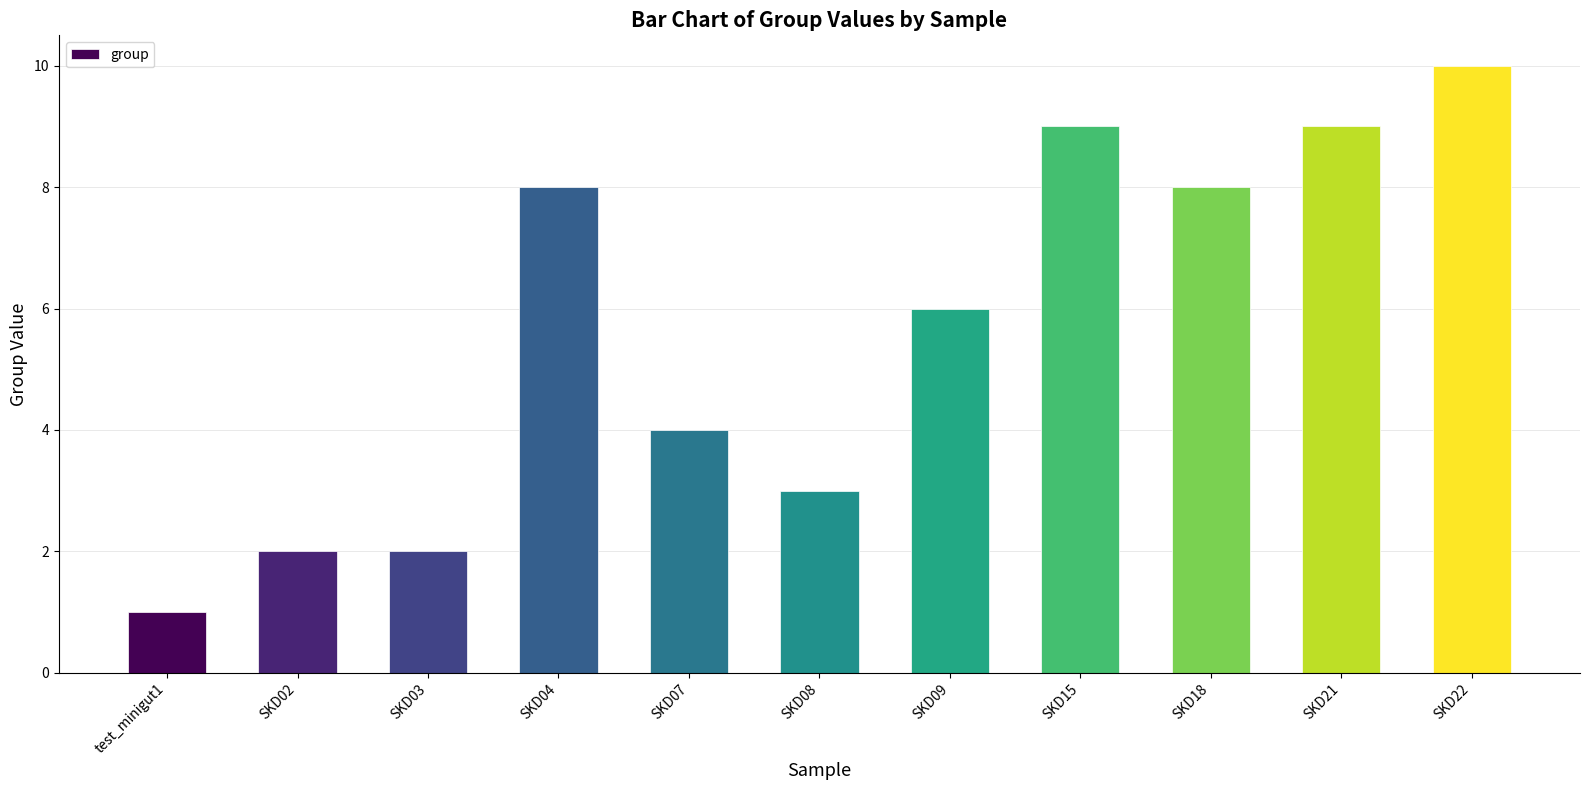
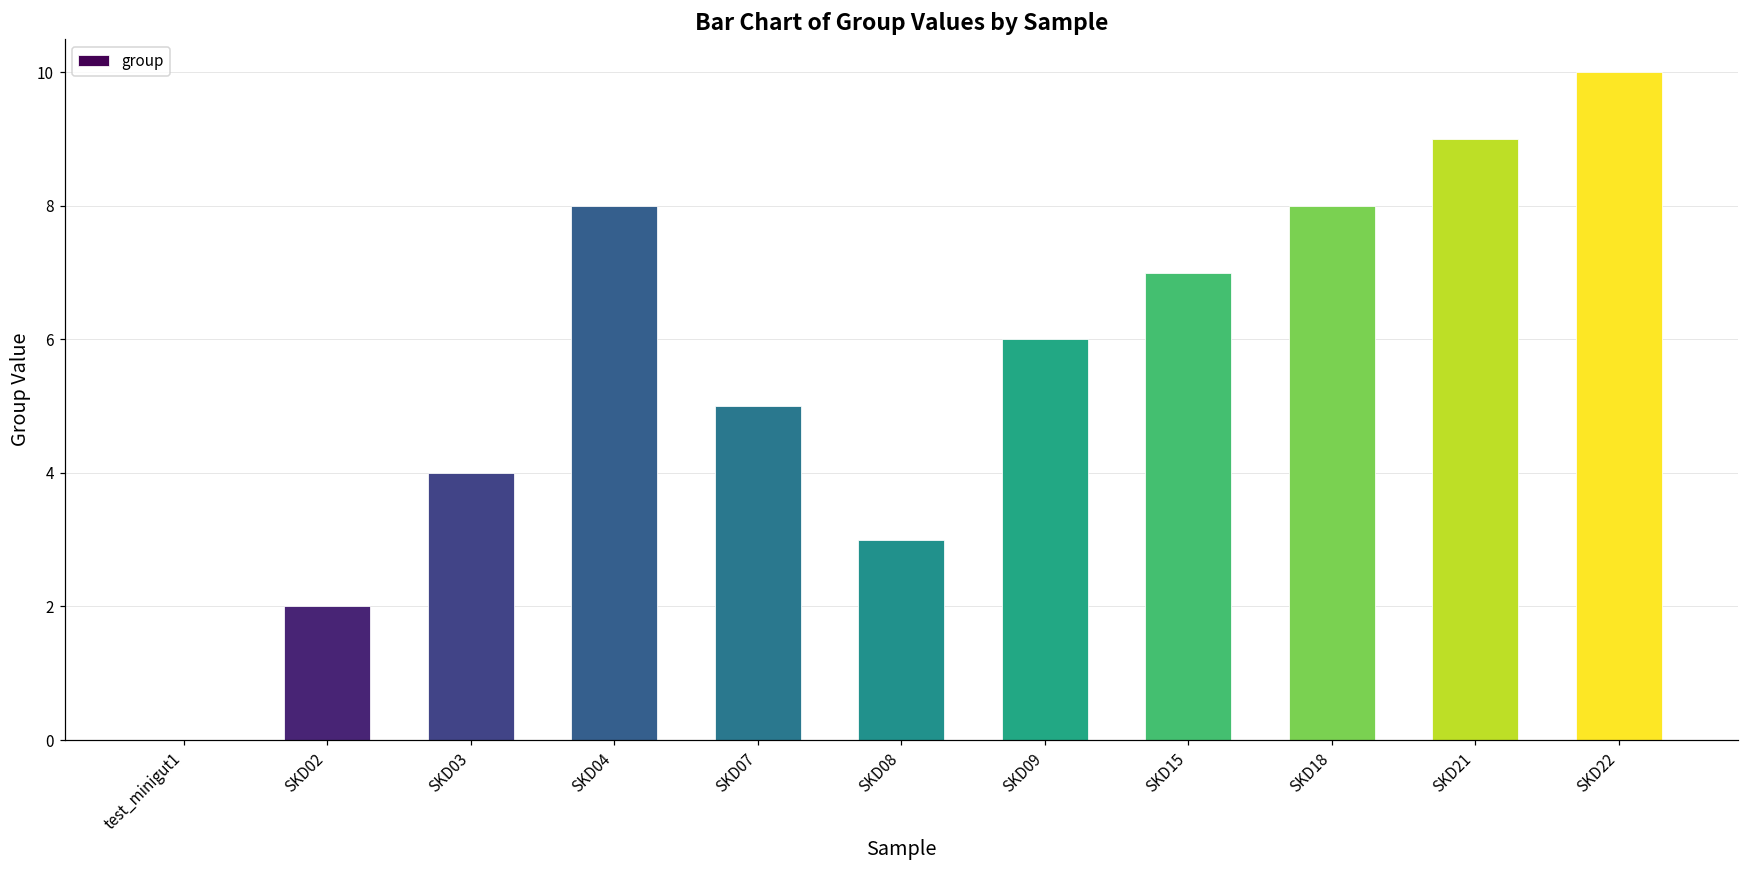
test_minigut1: 1 -> 0
SKD03: 2 -> 4
SKD07: 4 -> 5
SKD15: 9 -> 7
